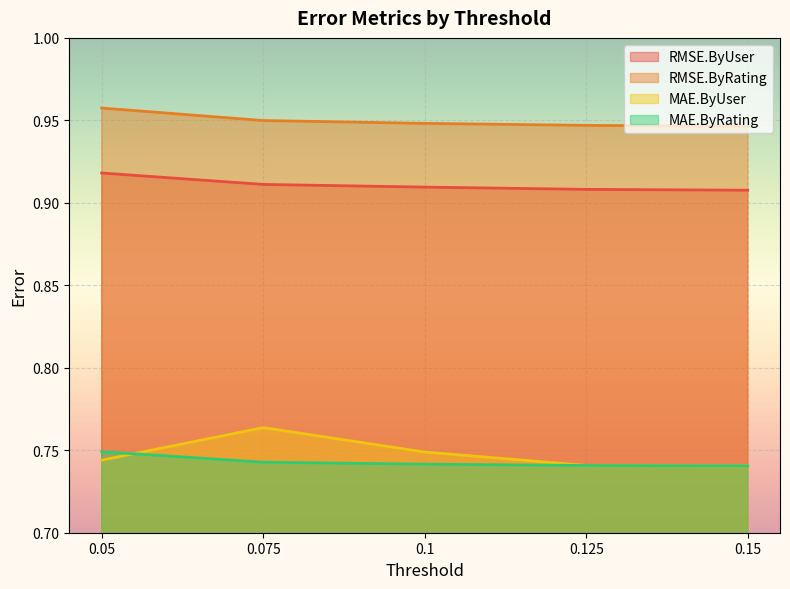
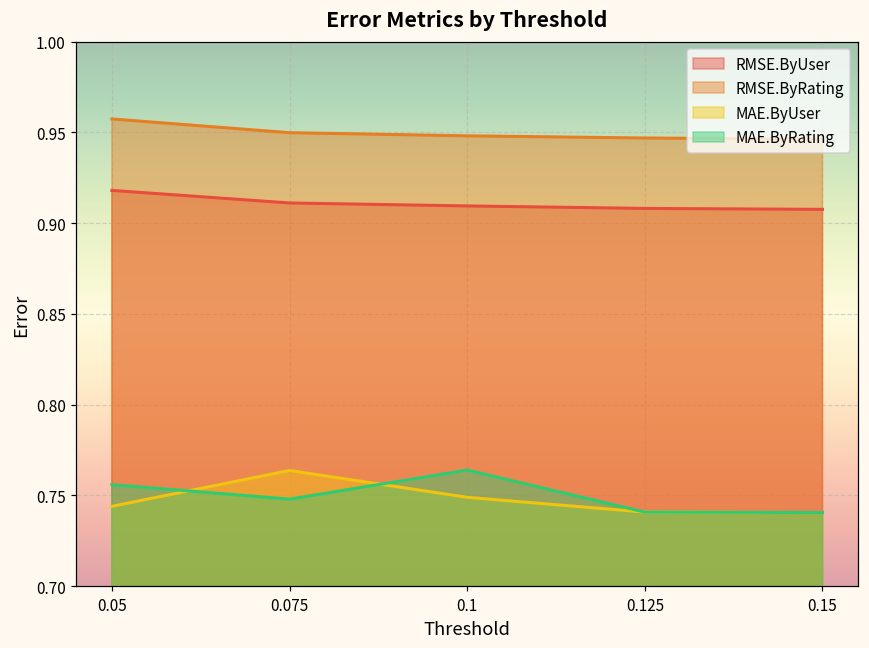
MAE.ByRating, 0.05: 0.749 -> 0.756
MAE.ByRating, 0.075: 0.743 -> 0.748
MAE.ByRating, 0.1: 0.742 -> 0.764
